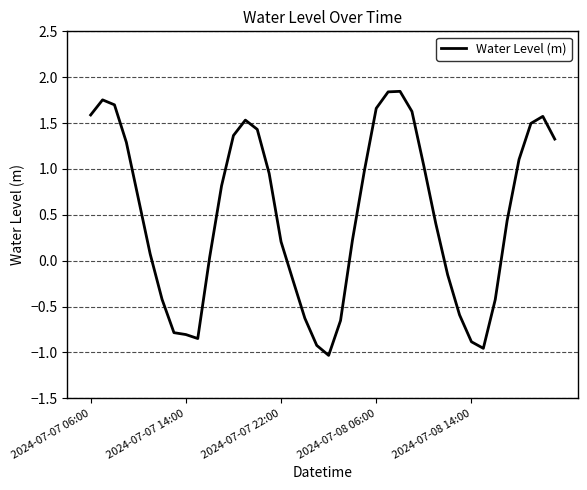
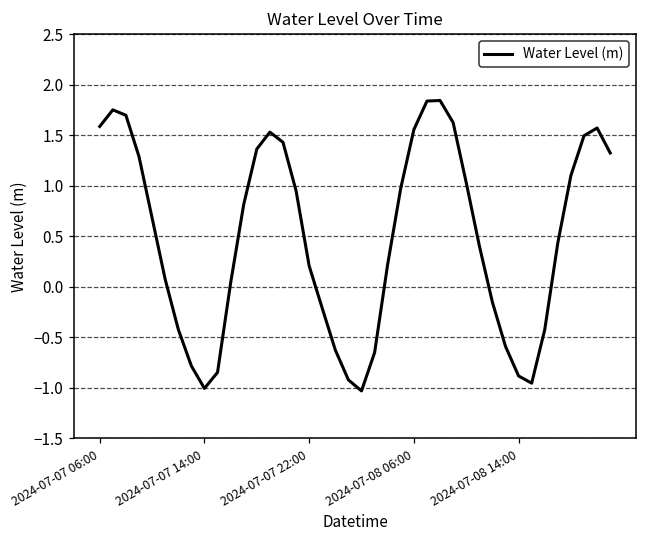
2024-07-07 14:00: -0.8 -> -1.0
2024-07-08 06:00: 1.7 -> 1.6
